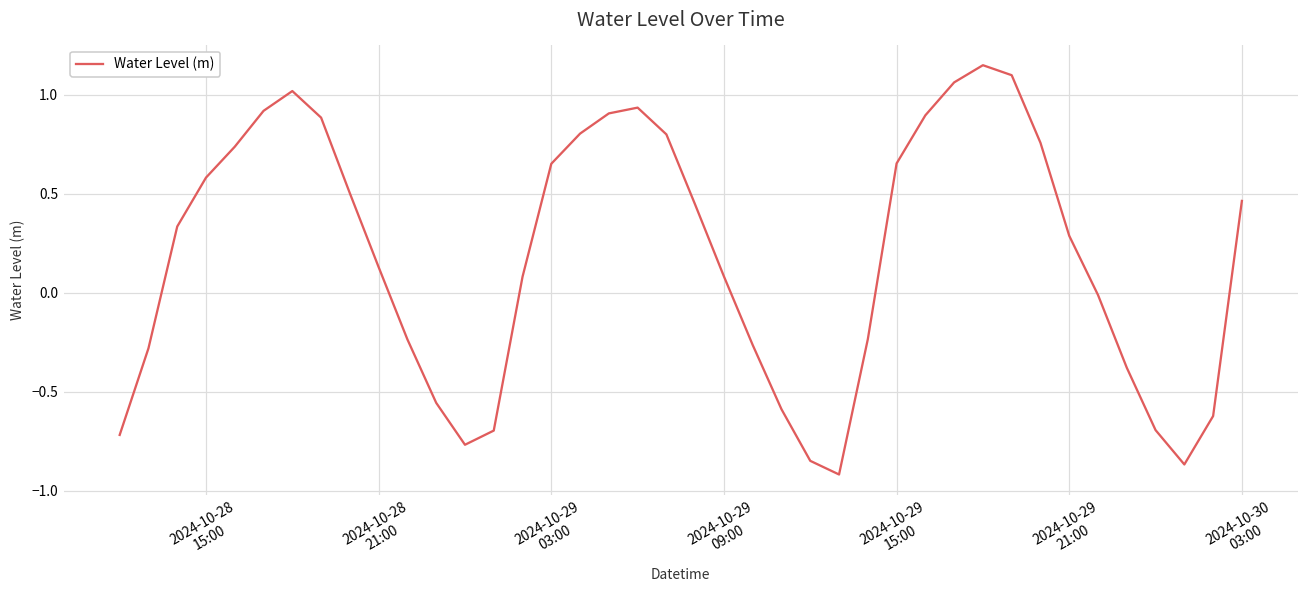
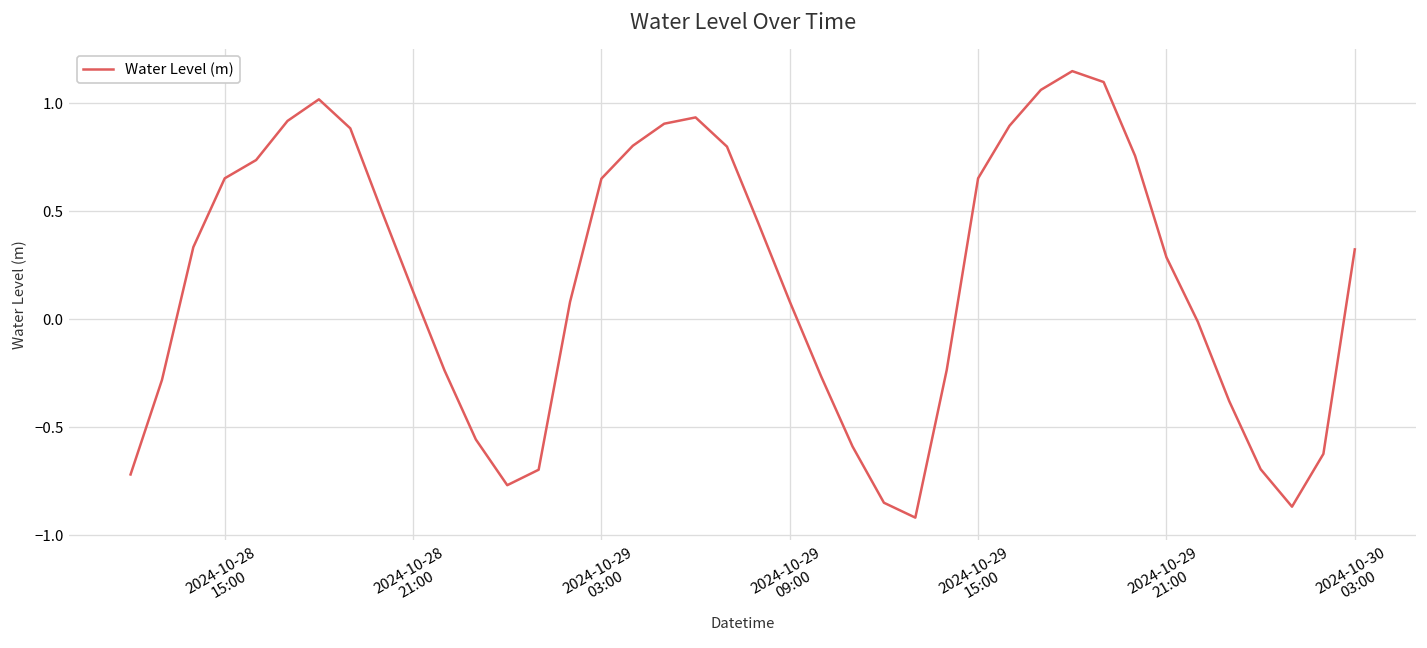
2024-10-28 15:00: 0.58 -> 0.65
2024-10-30 03:00: 0.46 -> 0.32
